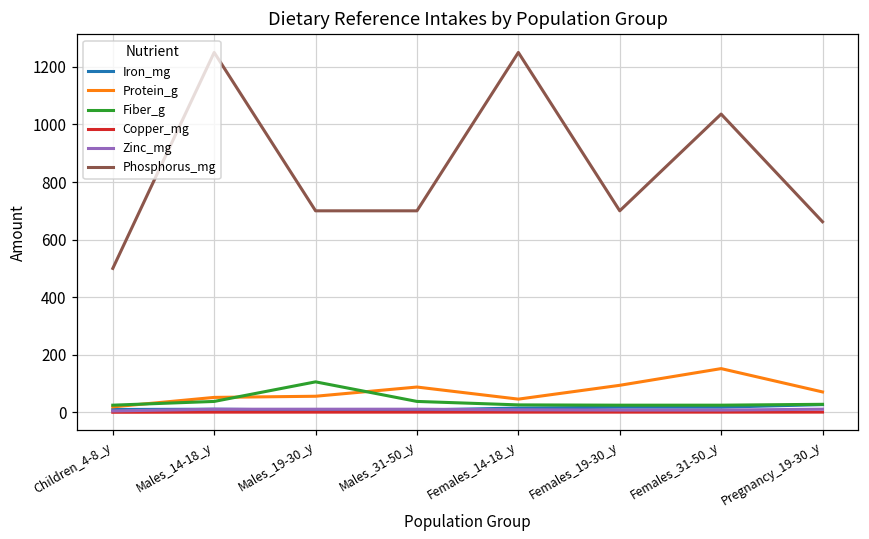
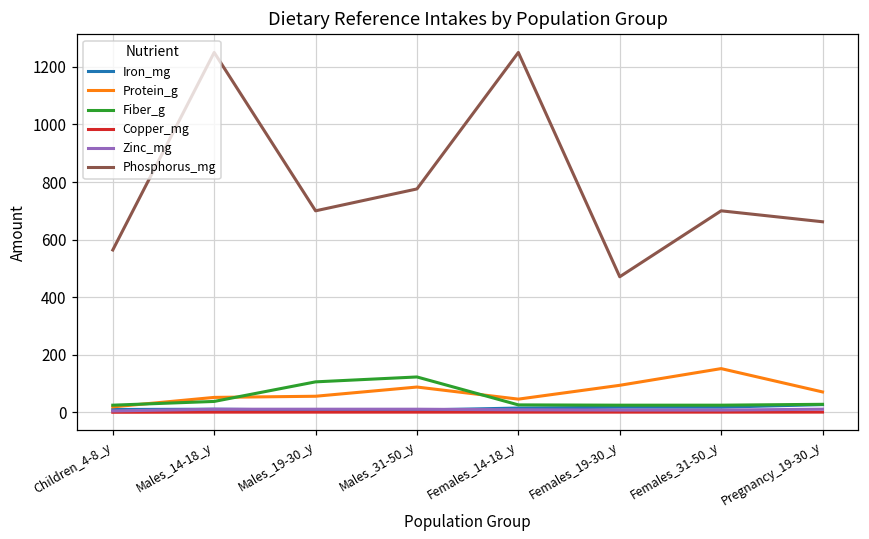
Phosphorus_mg, Children_4-8_y: 500 -> 560
Fiber_g, Males_31-50_y: 40 -> 120
Phosphorus_mg, Males_31-50_y: 700 -> 780
Phosphorus_mg, Females_19-30_y: 700 -> 470
Phosphorus_mg, Females_31-50_y: 1040 -> 700
